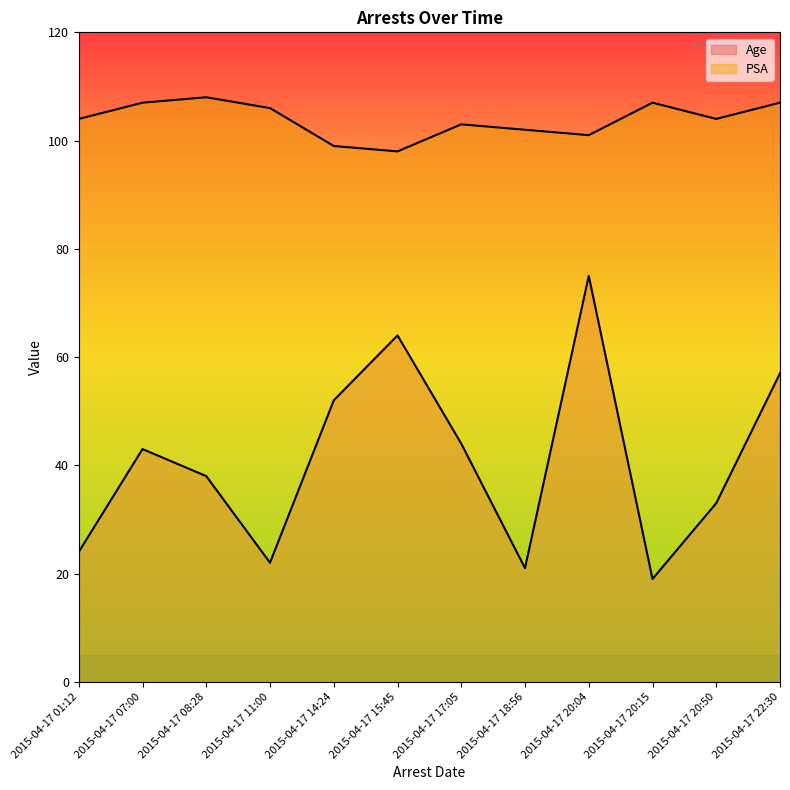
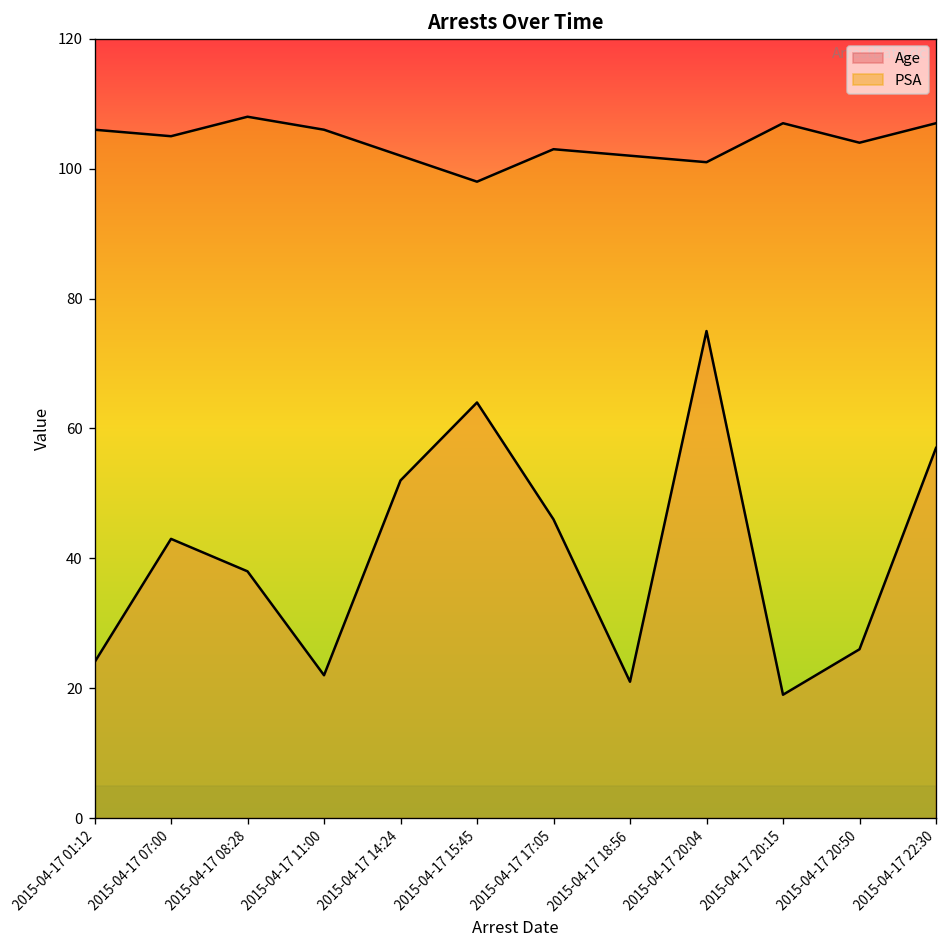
PSA, 2015-04-17 01:12: 104 -> 106
PSA, 2015-04-17 07:00: 107 -> 105
PSA, 2015-04-17 14:24: 99 -> 102
Age, 2015-04-17 17:05: 44 -> 46
Age, 2015-04-17 20:50: 33 -> 26
